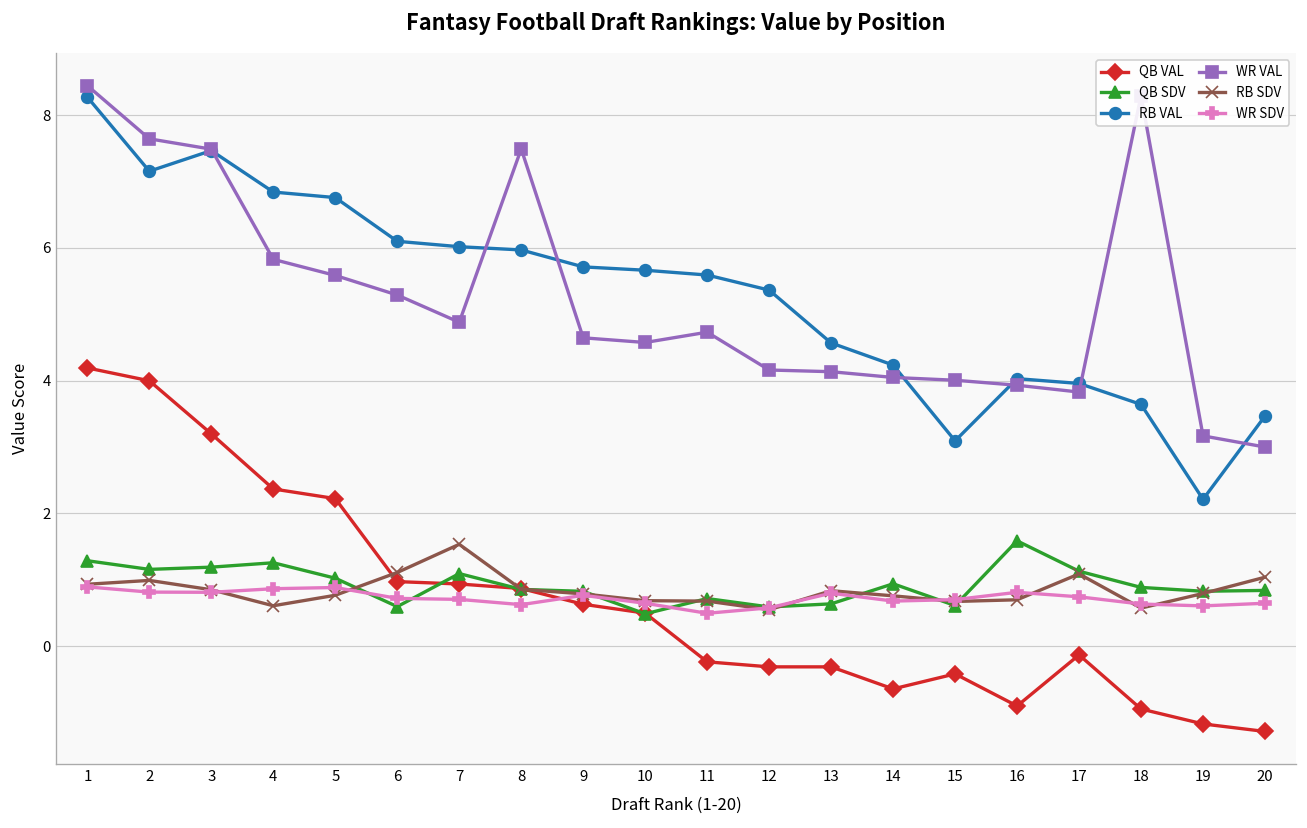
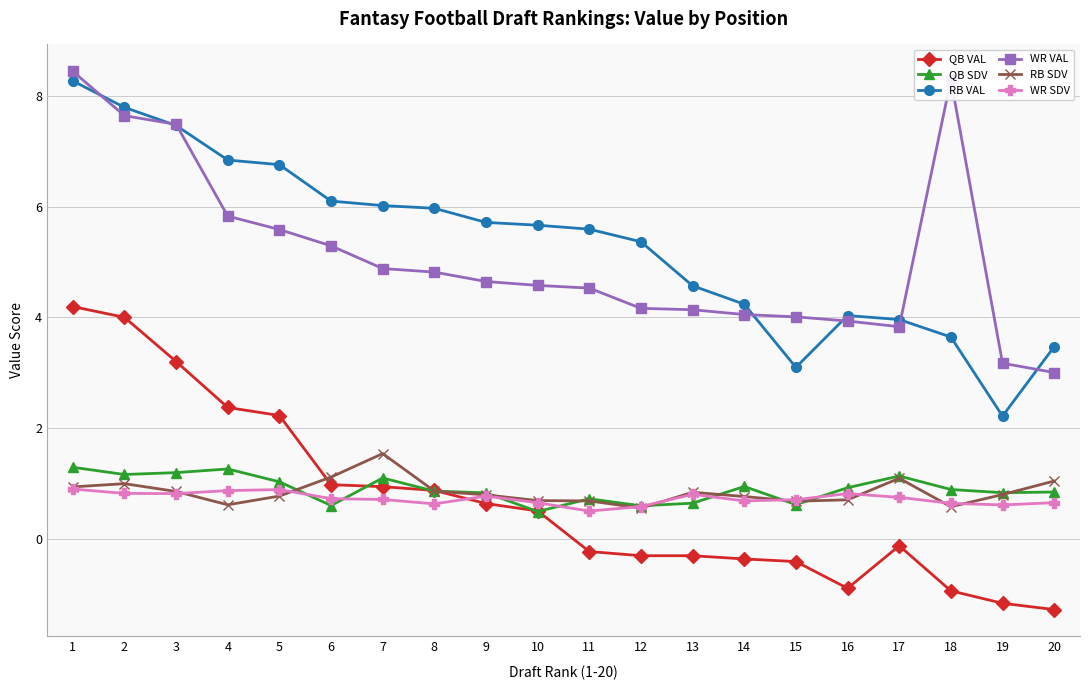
RB VAL, 2: 7.2 -> 7.8
WR VAL, 8: 7.5 -> 4.8
WR VAL, 11: 4.7 -> 4.5
QB VAL, 14: -0.6 -> -0.4
QB SDV, 16: 1.6 -> 0.9
